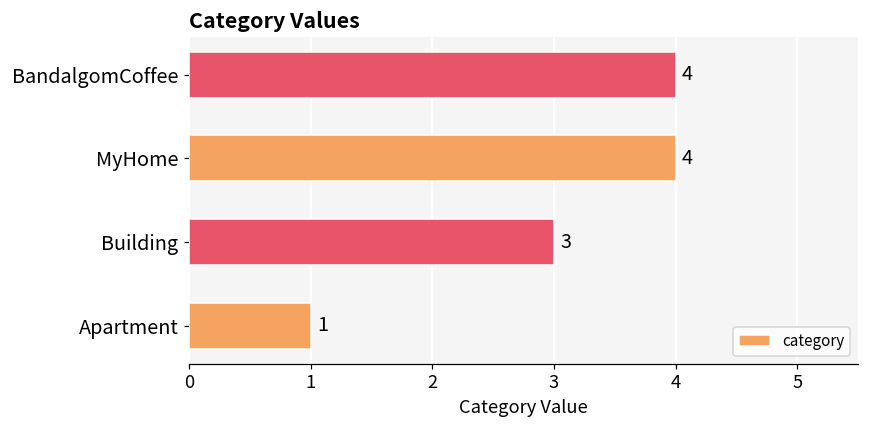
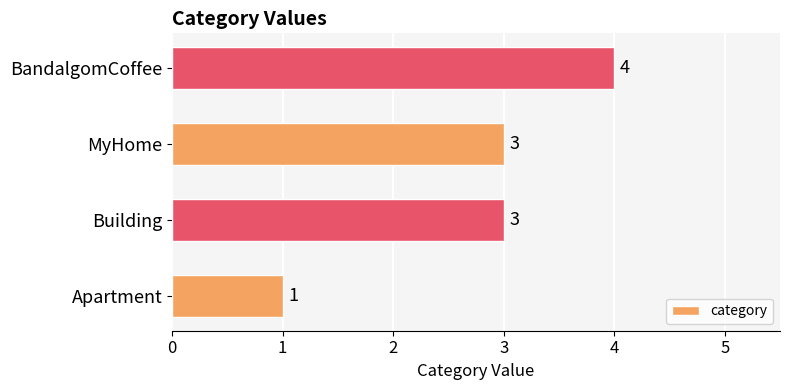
MyHome: 4 -> 3
